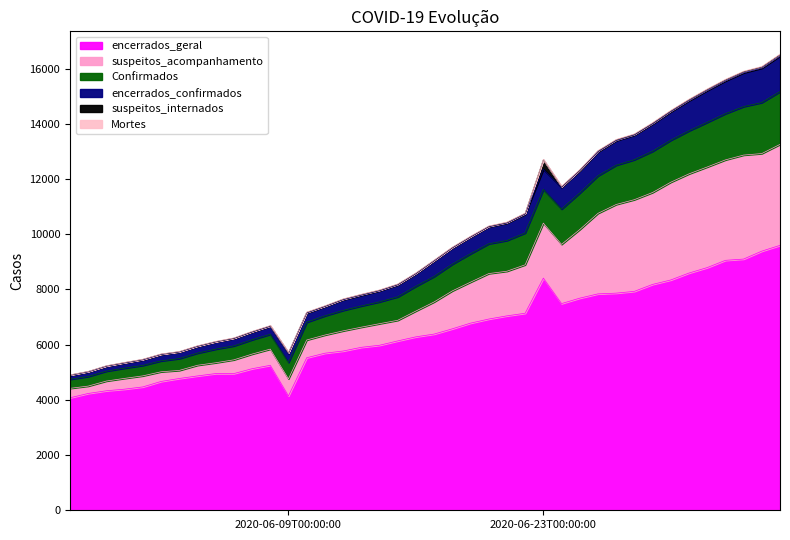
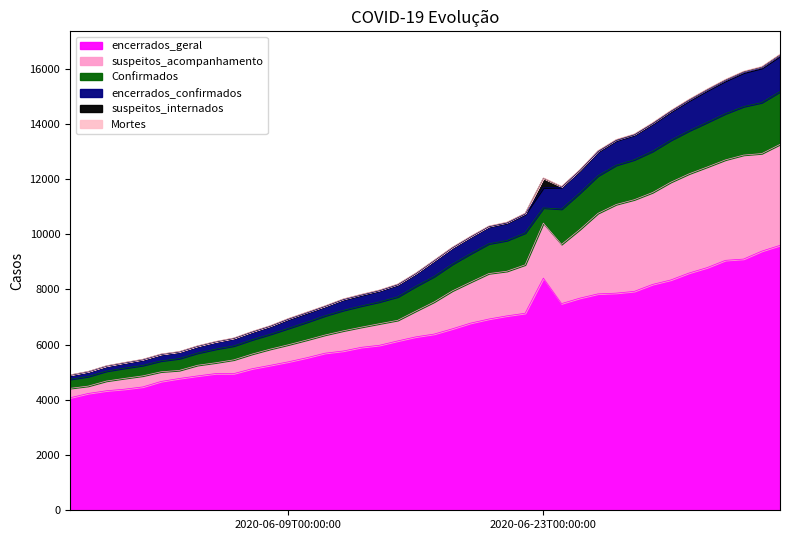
encerrados_geral, 2020-06-09T00:00:00: 4100 -> 5400
Confirmados, 2020-06-23T00:00:00: 1200 -> 600
